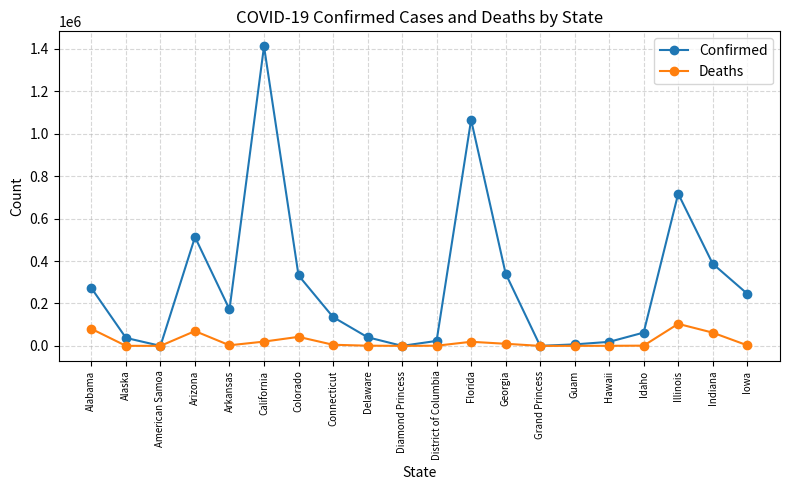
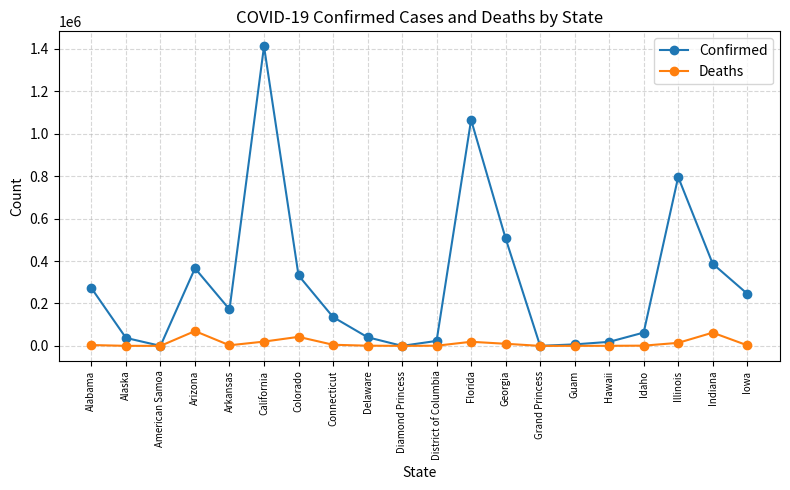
Deaths, Alabama: 80000 -> 0
Confirmed, Arizona: 510000 -> 370000
Confirmed, Georgia: 340000 -> 510000
Confirmed, Illinois: 720000 -> 800000
Deaths, Illinois: 100000 -> 10000
